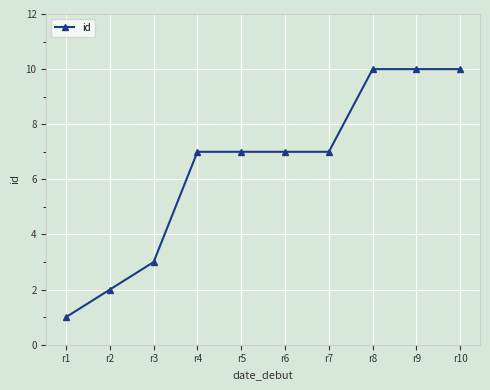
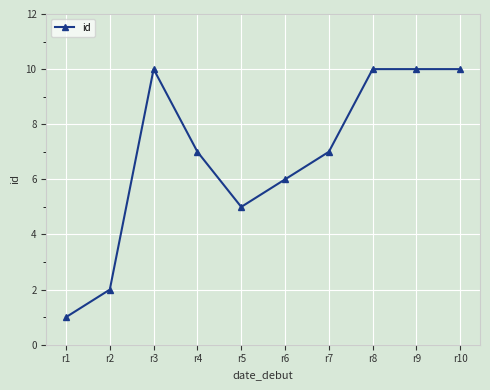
r3: 3 -> 10
r5: 7 -> 5
r6: 7 -> 6
